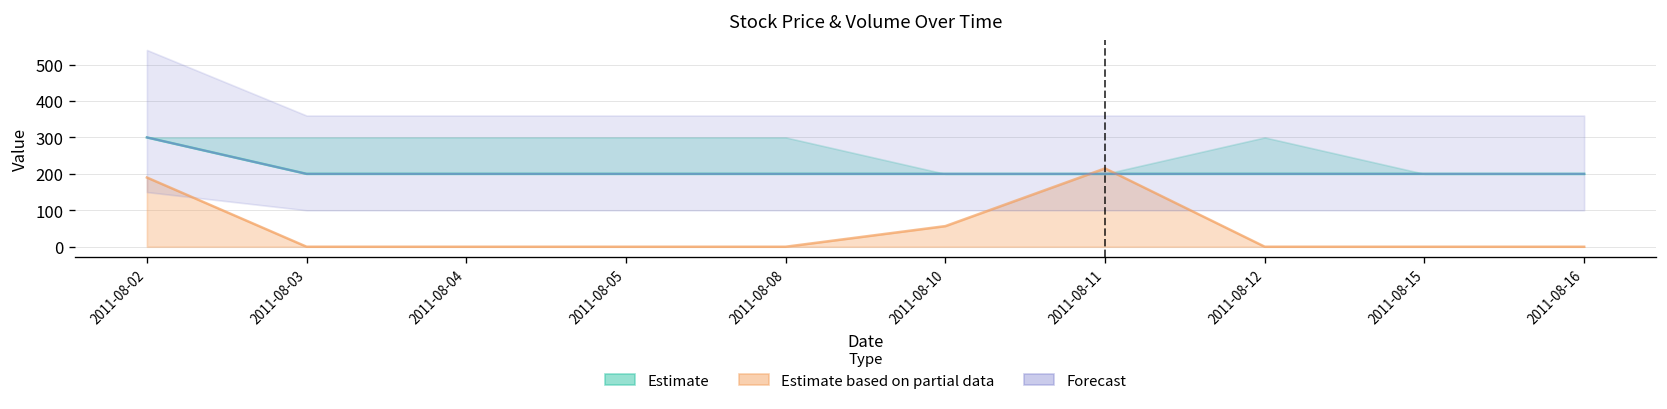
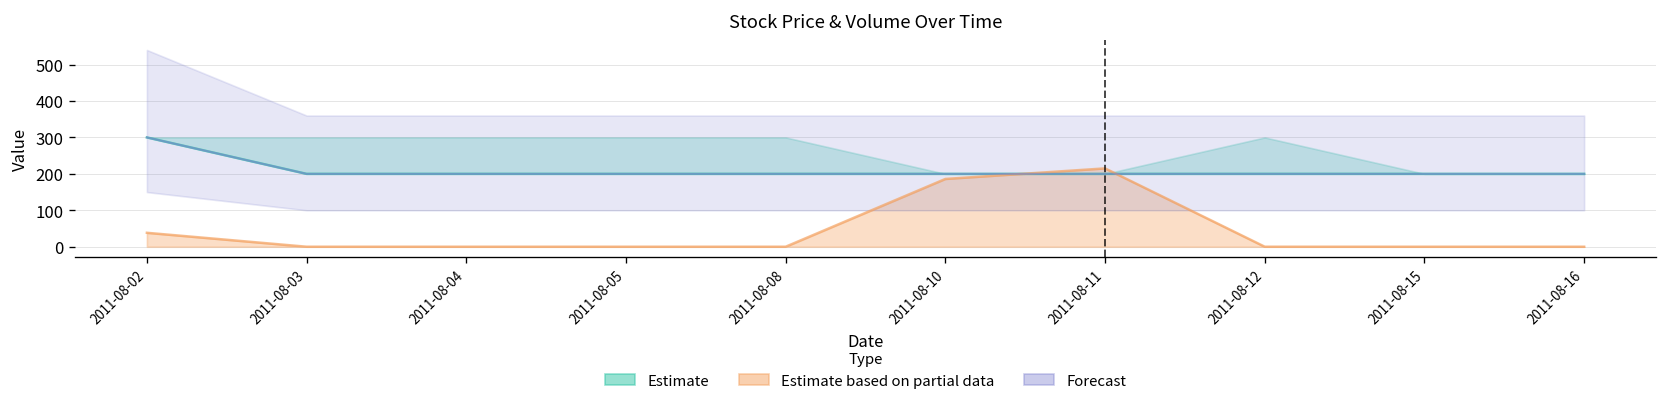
Estimate based on partial data, 2011-08-02: 190 -> 40
Estimate based on partial data, 2011-08-10: 60 -> 190
